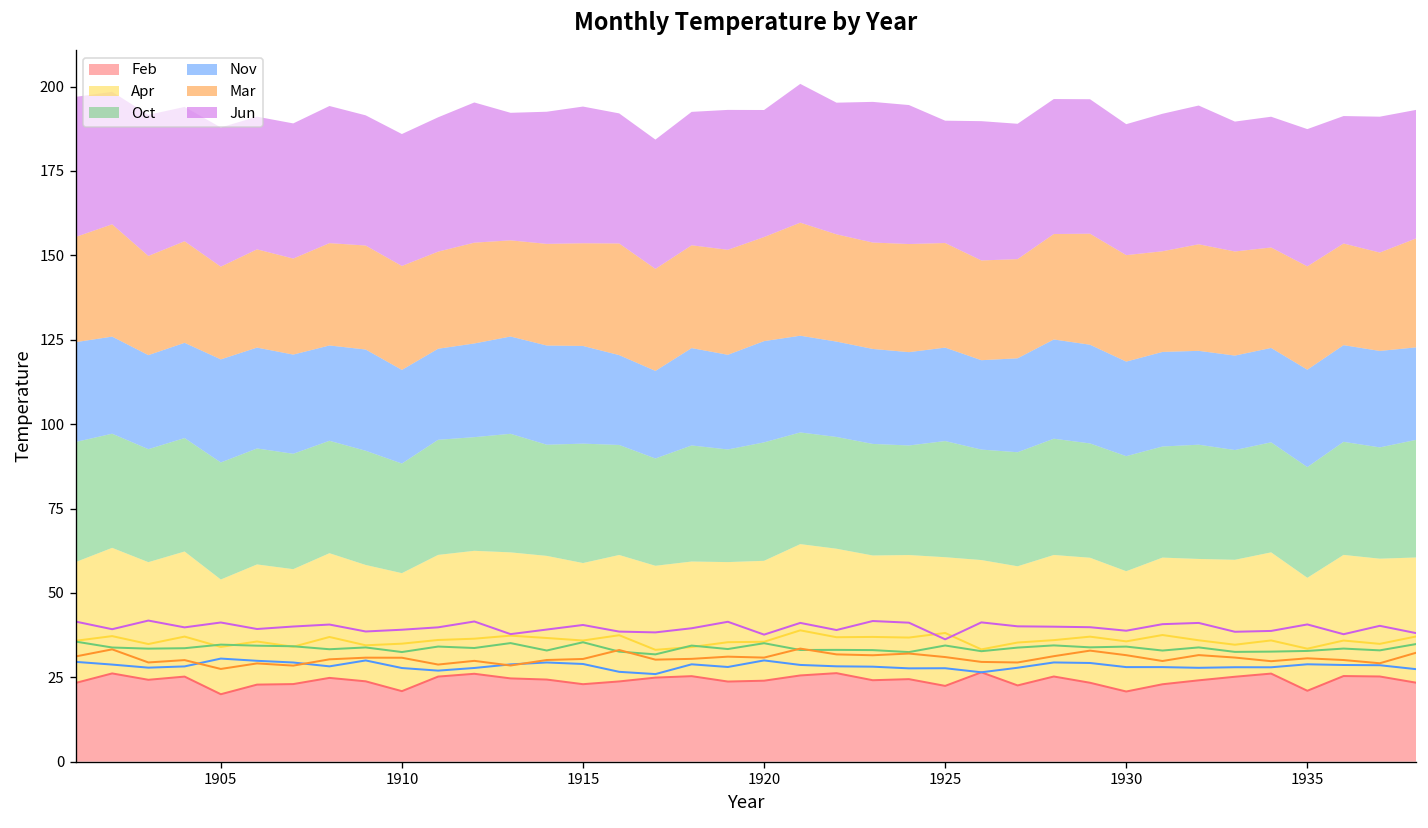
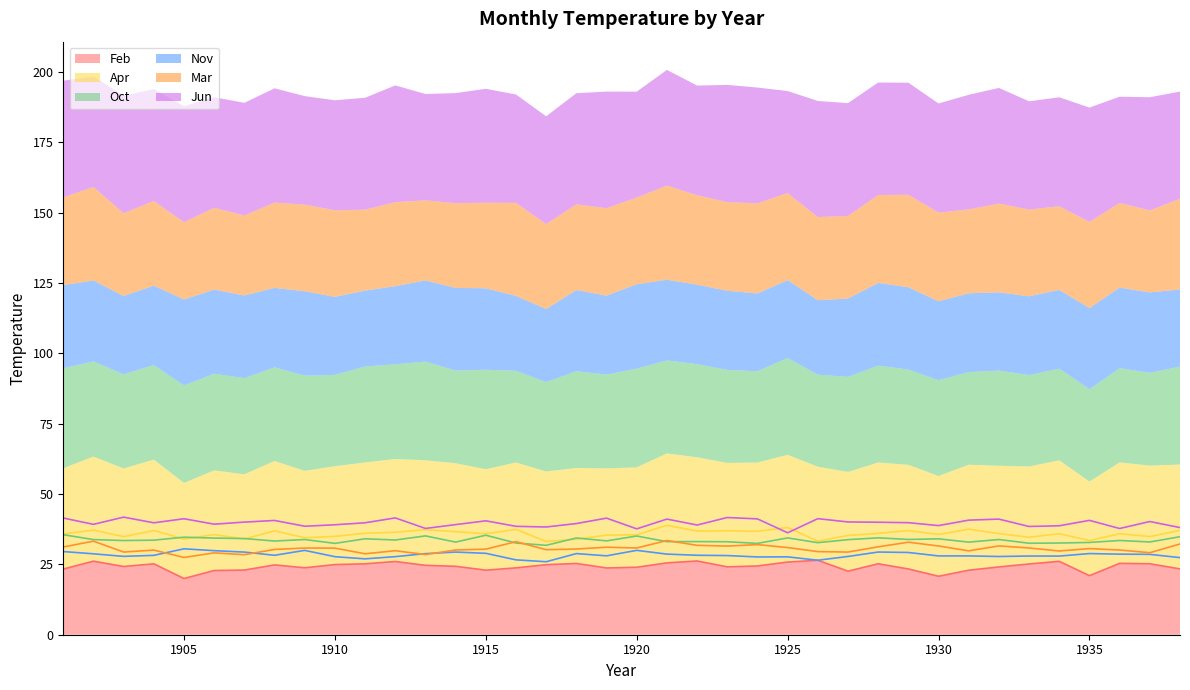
Feb, 1910: 21 -> 25
Feb, 1925: 22 -> 26
